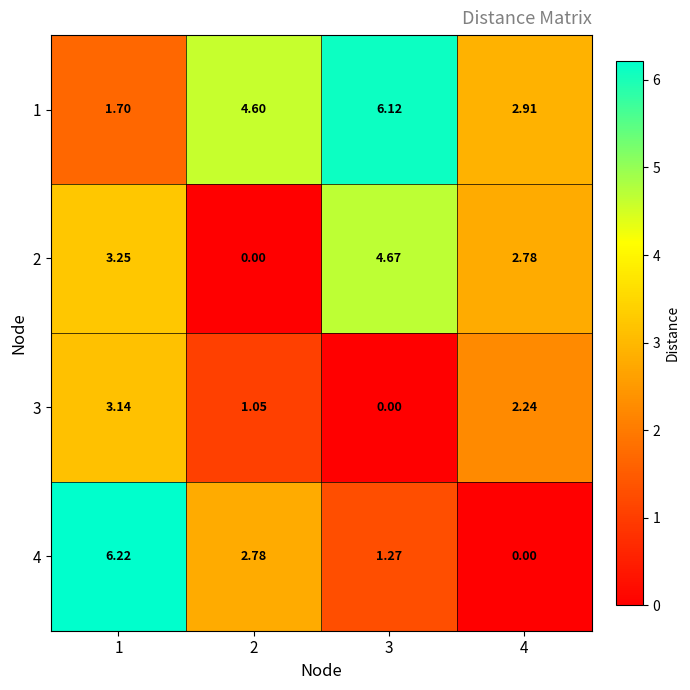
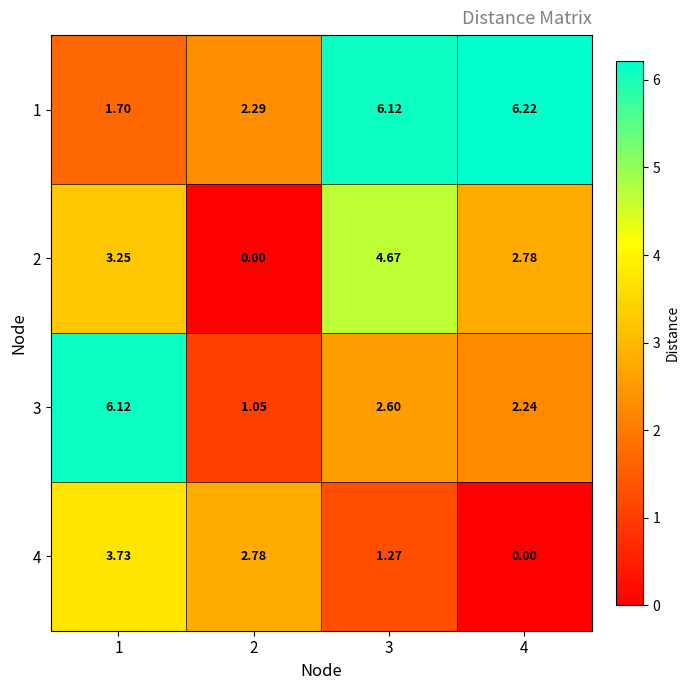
1, 2: 4.60 -> 2.29
1, 4: 2.91 -> 6.22
3, 1: 3.14 -> 6.12
3, 3: 0.00 -> 2.60
4, 1: 6.22 -> 3.73
